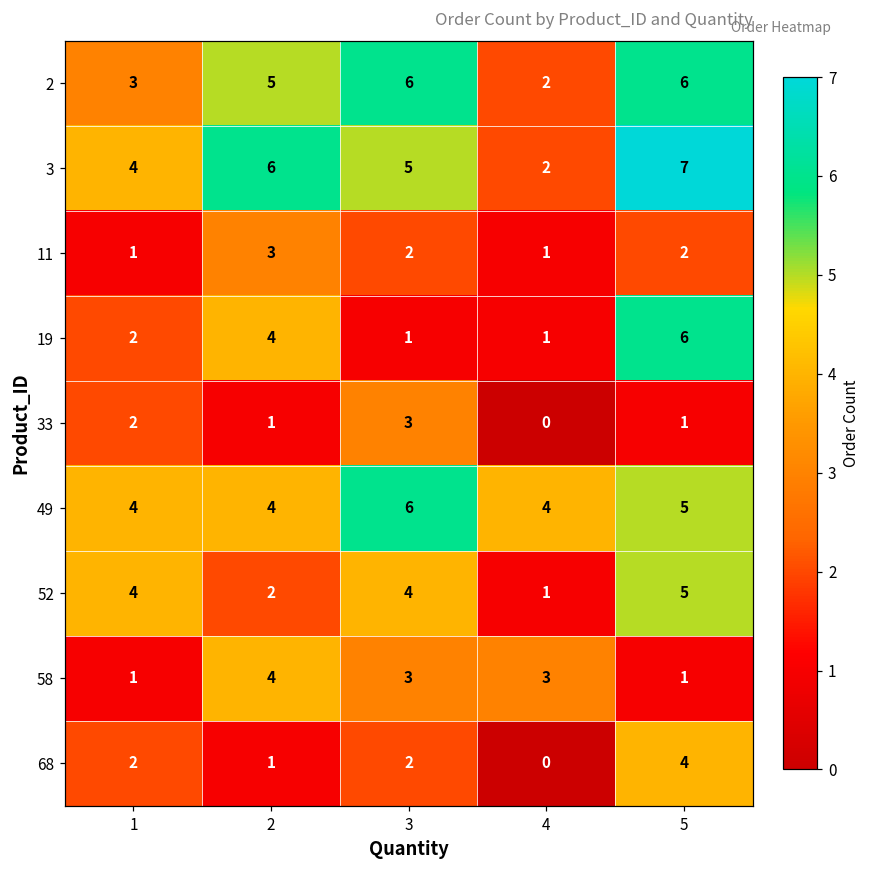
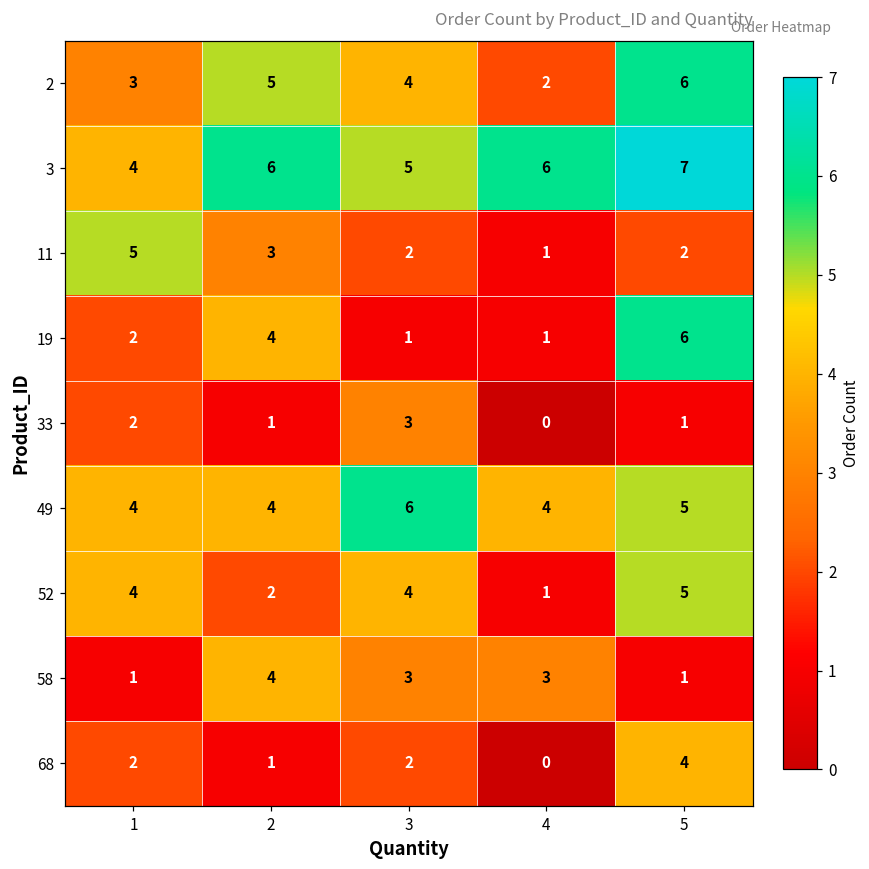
2, 3: 6 -> 4
3, 4: 2 -> 6
11, 1: 1 -> 5
